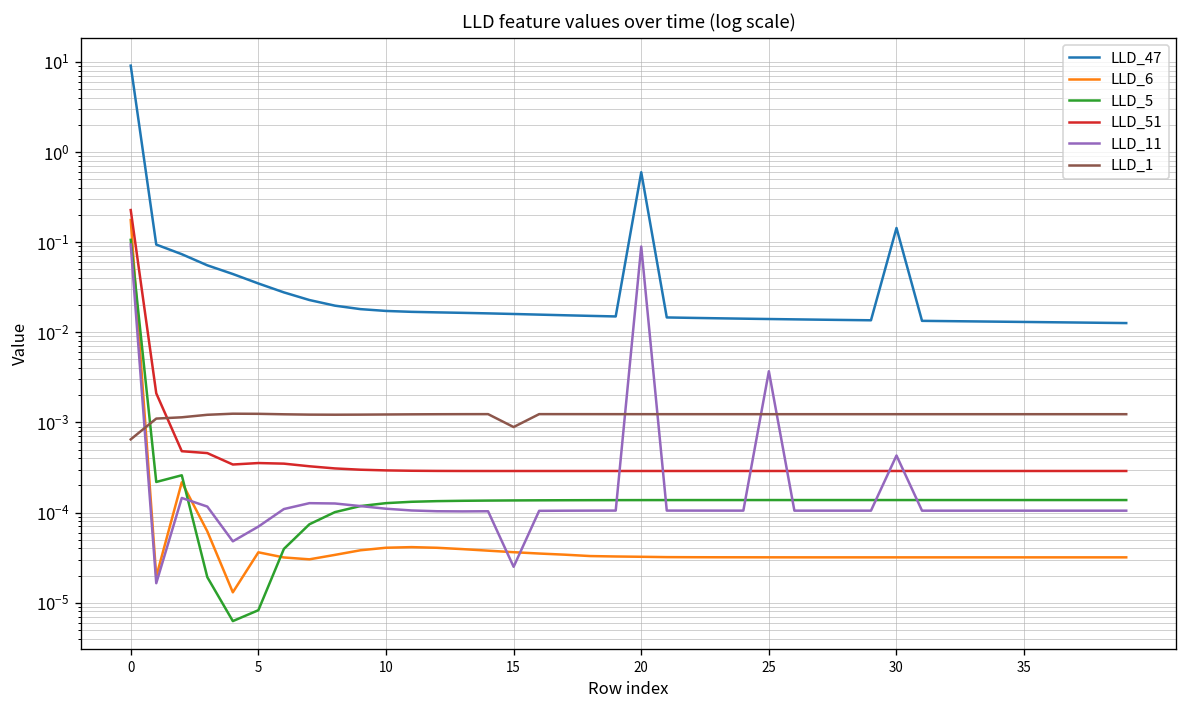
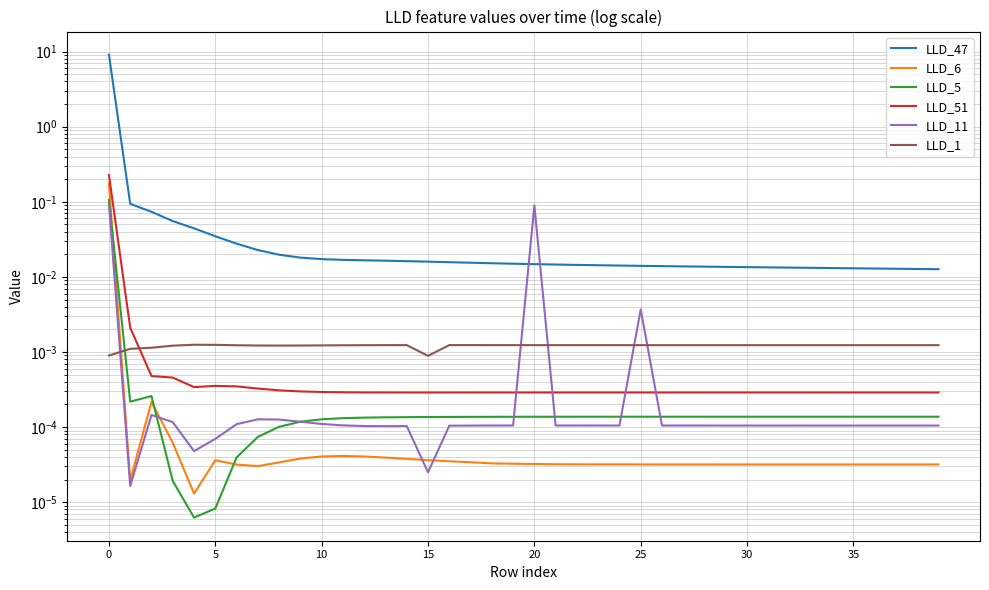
LLD_1, 0: 0.0006 -> 0.0009
LLD_47, 20: 0.6 -> 0.015
LLD_47, 30: 0.14 -> 0.013
LLD_11, 30: 0.0004 -> 0.00010
